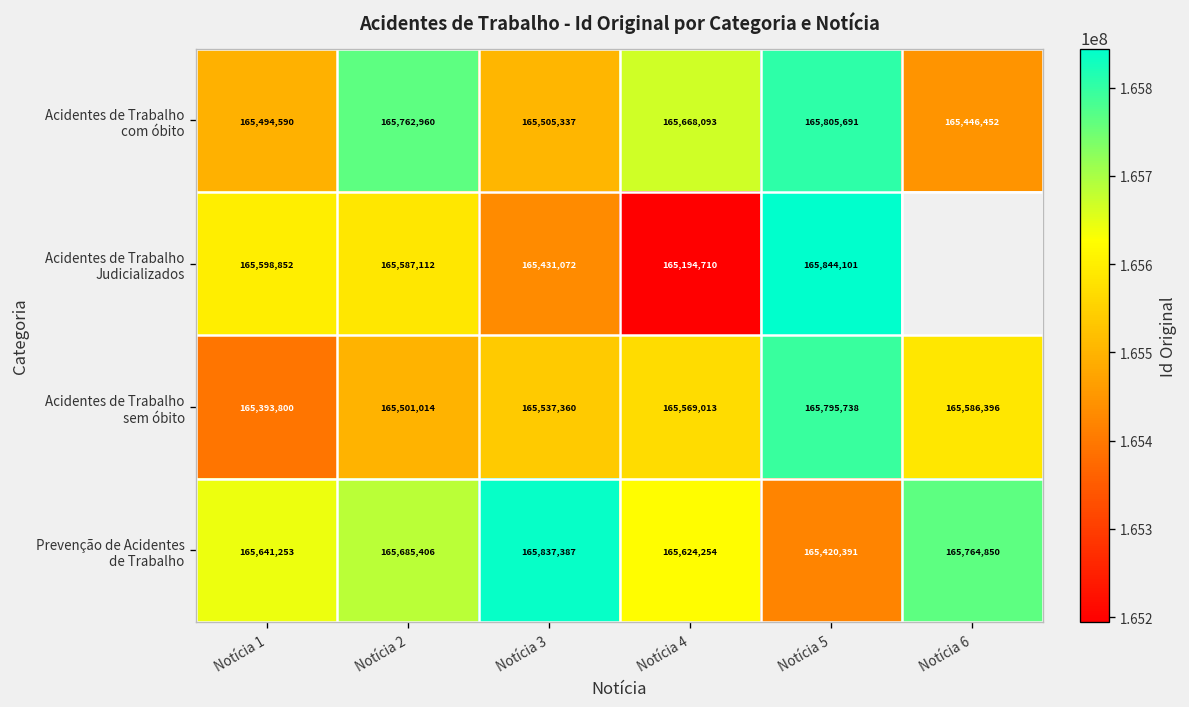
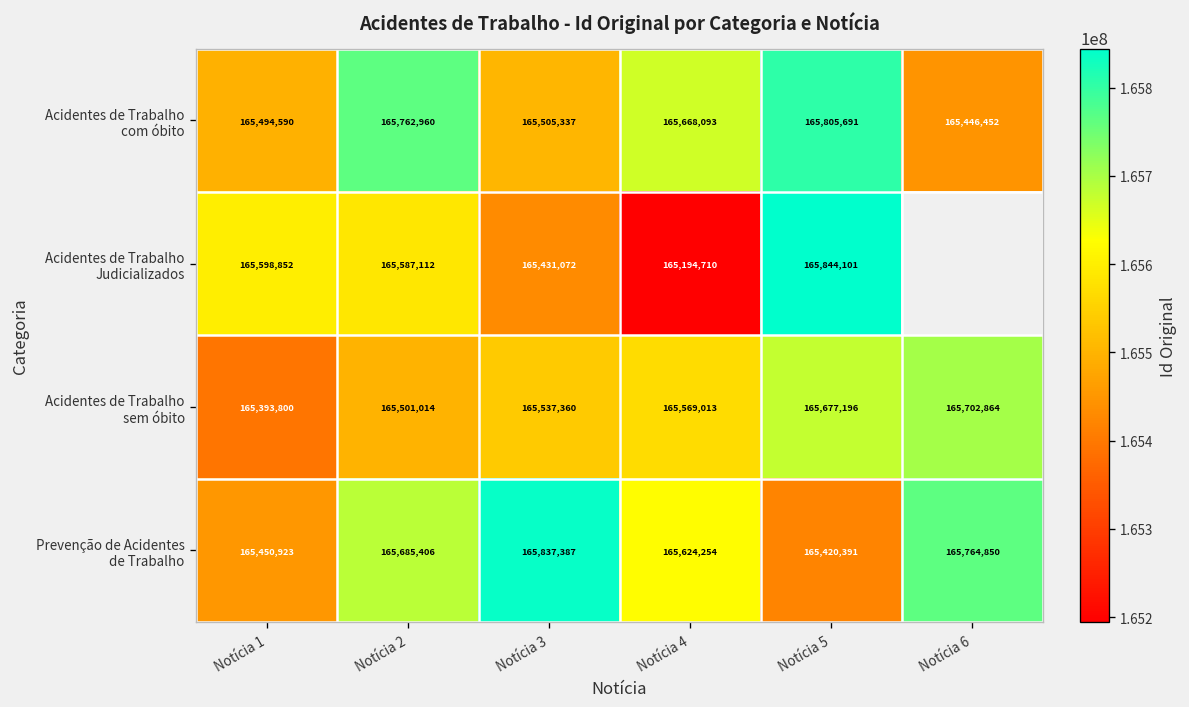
Acidentes de Trabalho sem óbito, Notícia 5: 165,795,738 -> 165,677,196
Acidentes de Trabalho sem óbito, Notícia 6: 165,586,396 -> 165,702,864
Prevenção de Acidentes de Trabalho, Notícia 1: 165,641,253 -> 165,450,923
